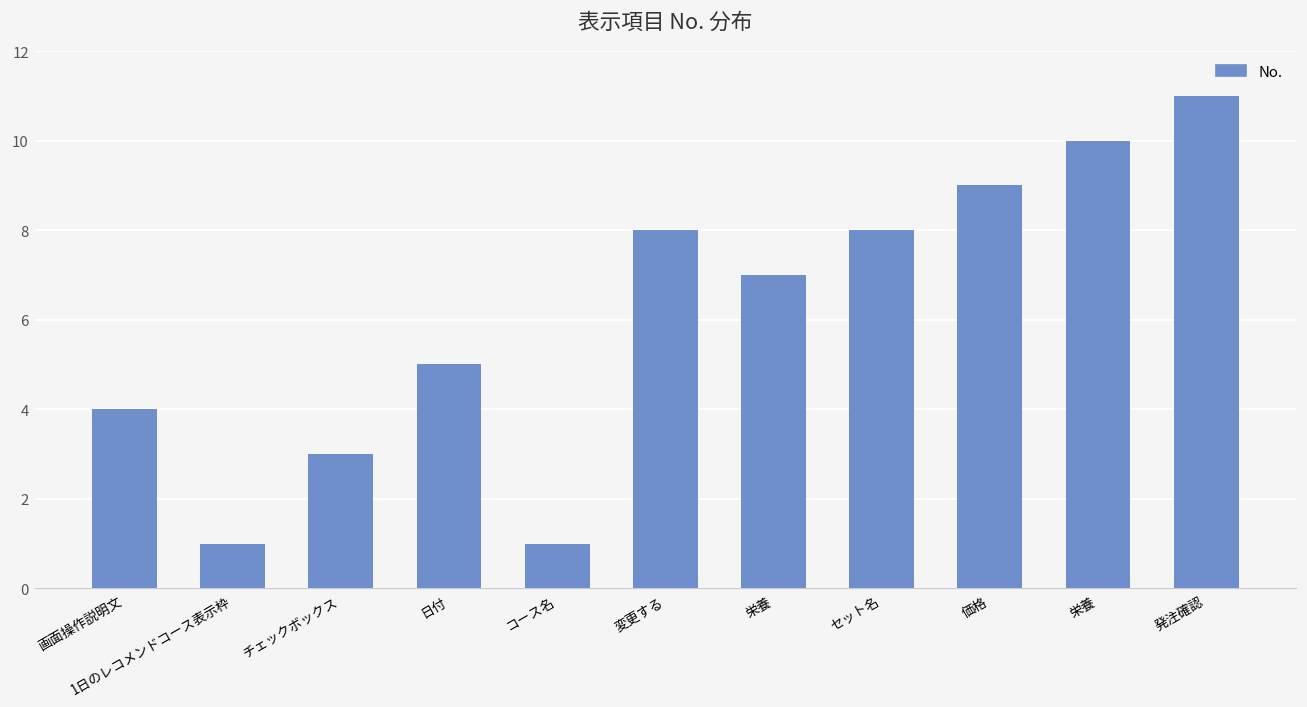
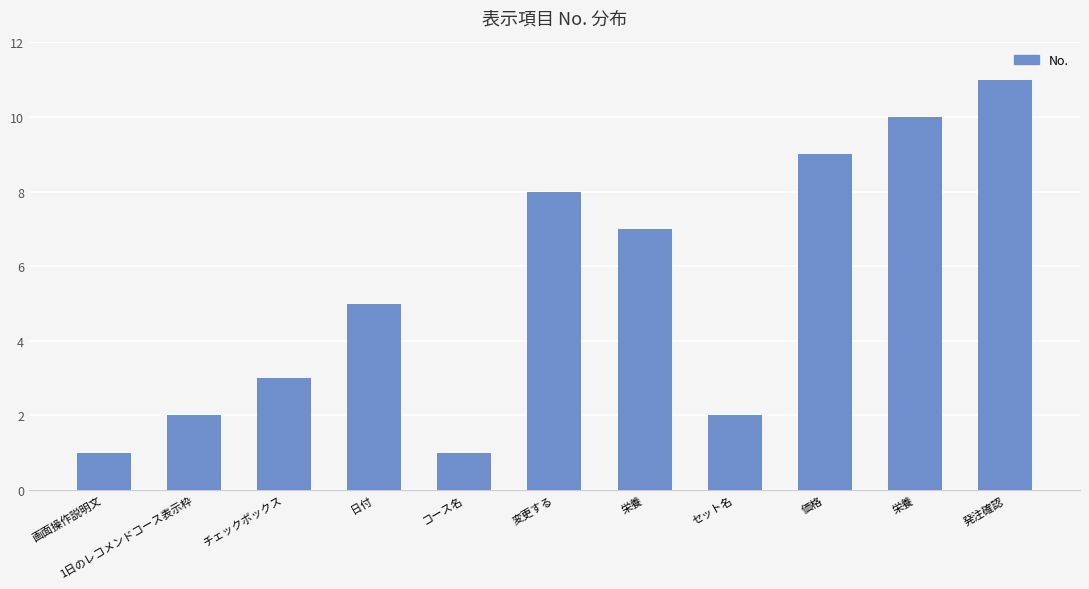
画面操作説明文: 4 -> 1
1日のレコメンドコース表示枠: 1 -> 2
セット名: 8 -> 2
